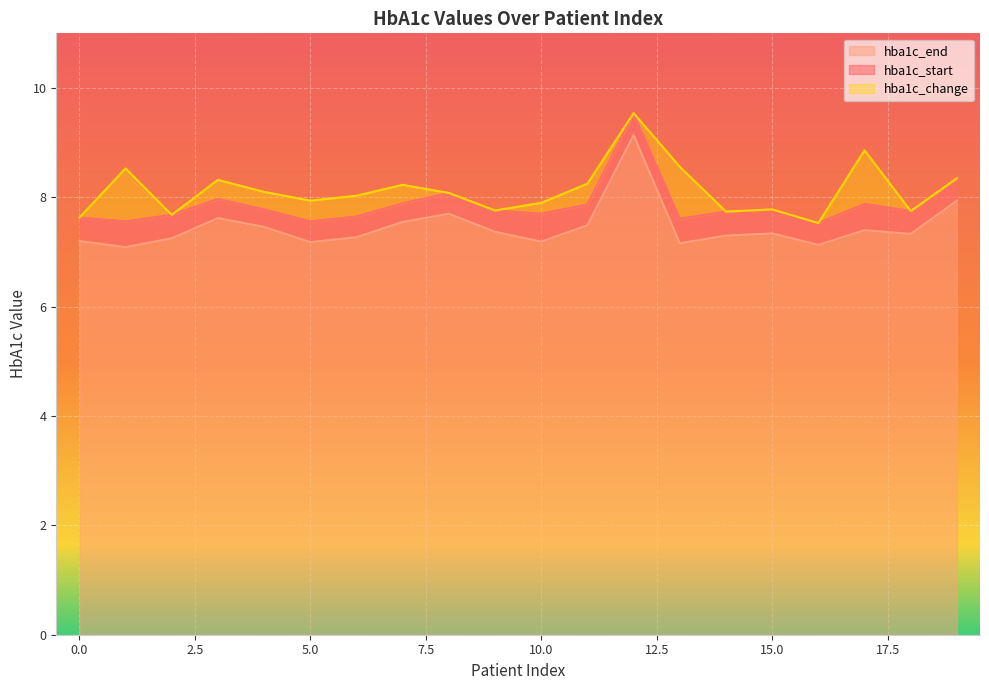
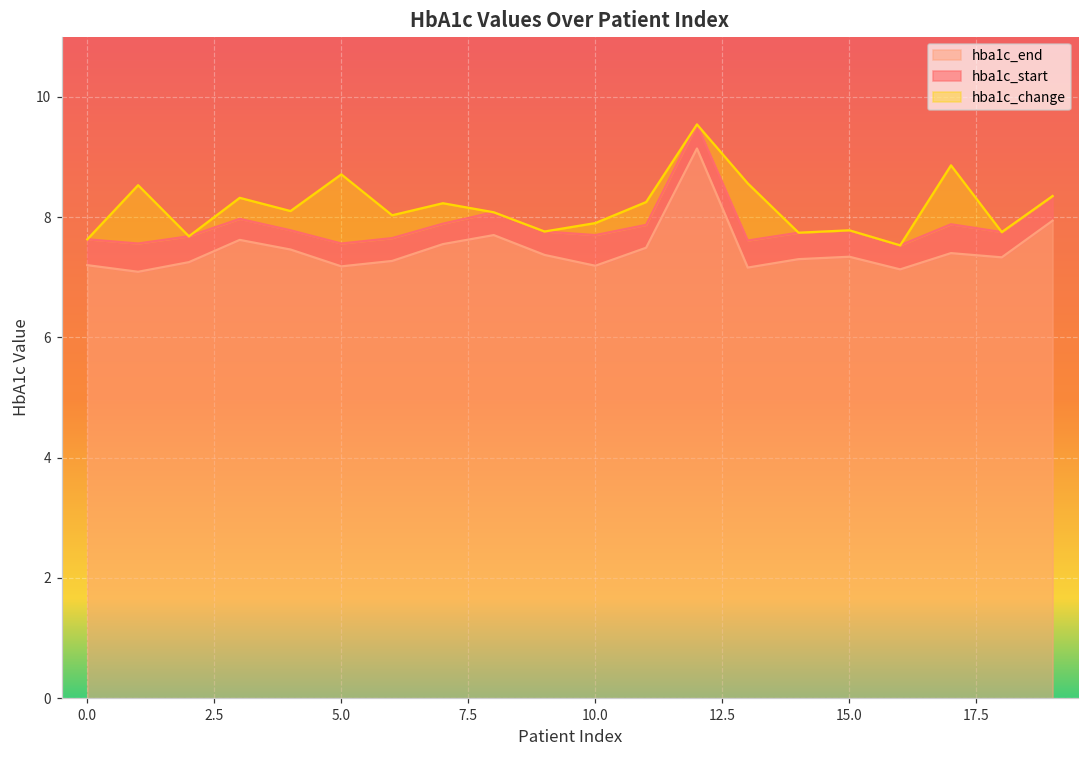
hba1c_change, 5.0: 0.4 -> 1.1
